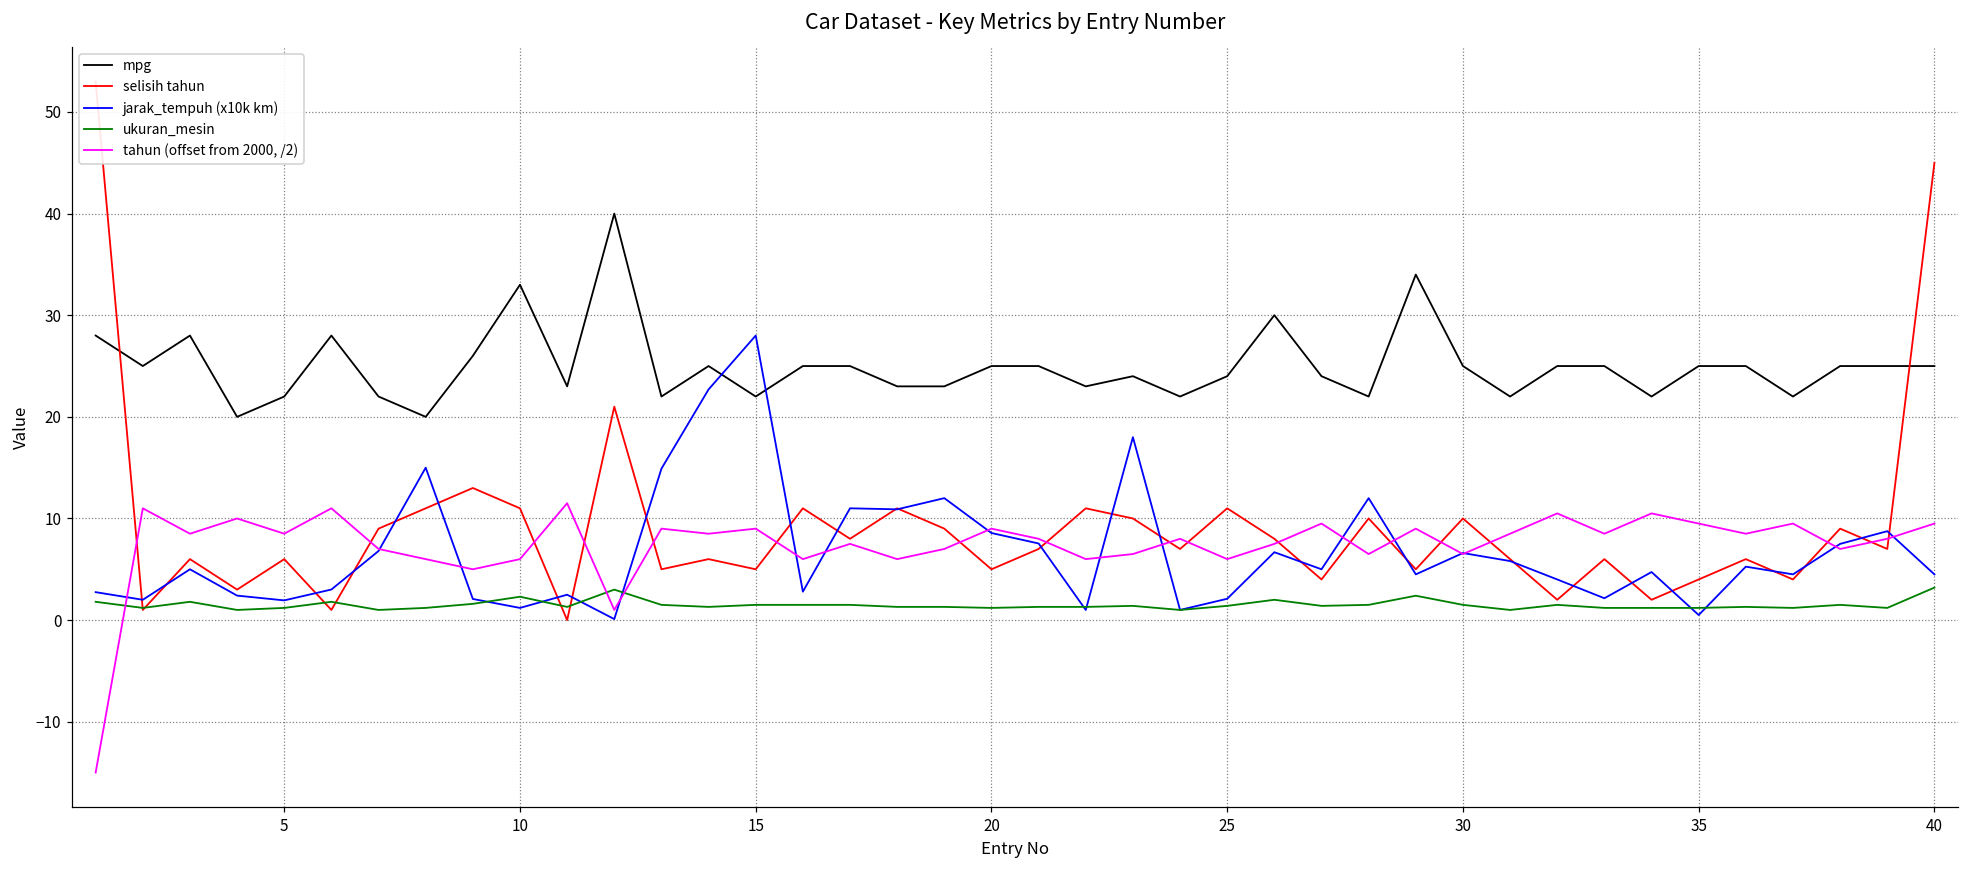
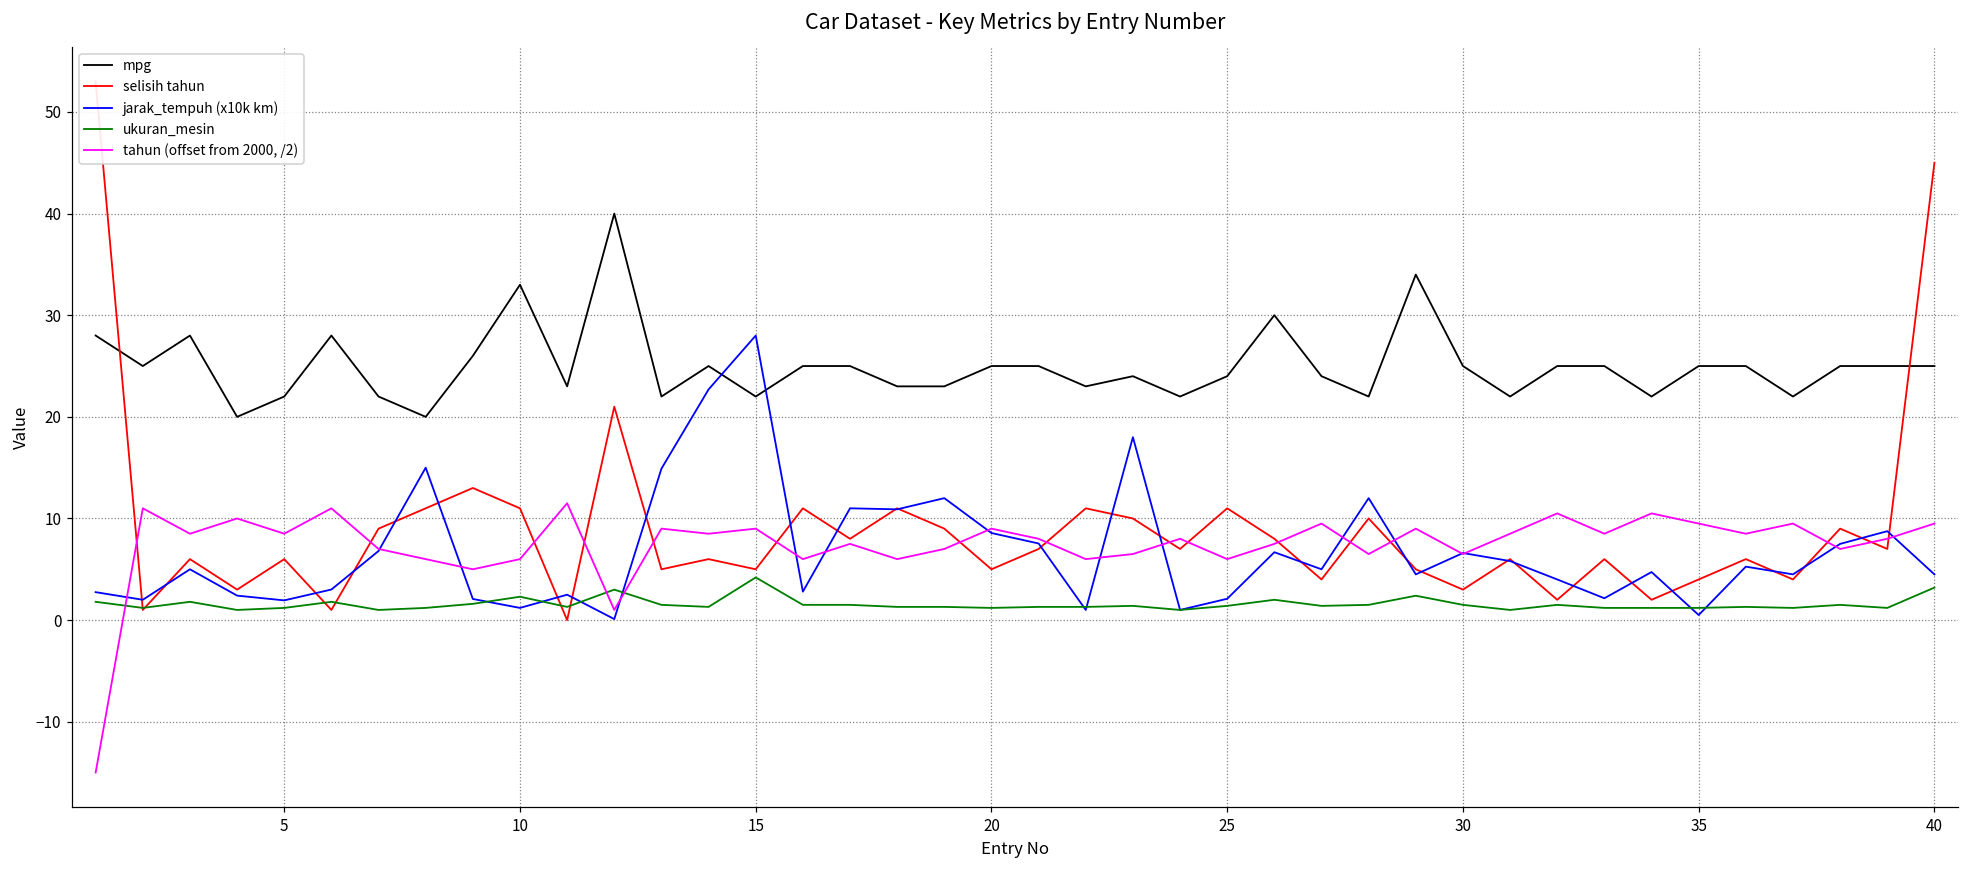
ukuran_mesin, 15: 2 -> 4
selisih tahun, 30: 10 -> 3
